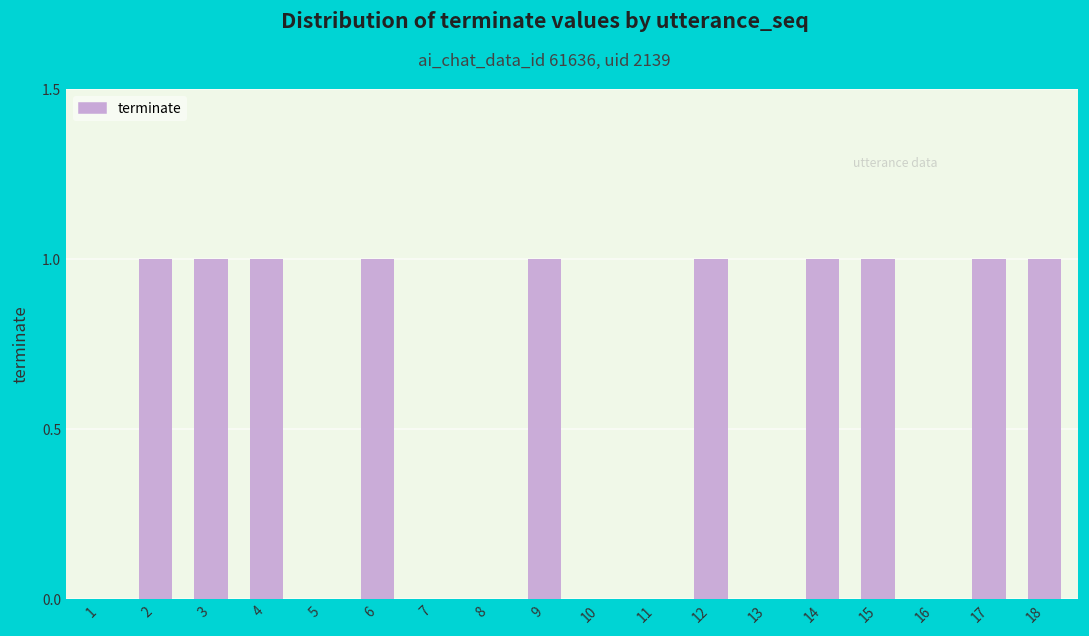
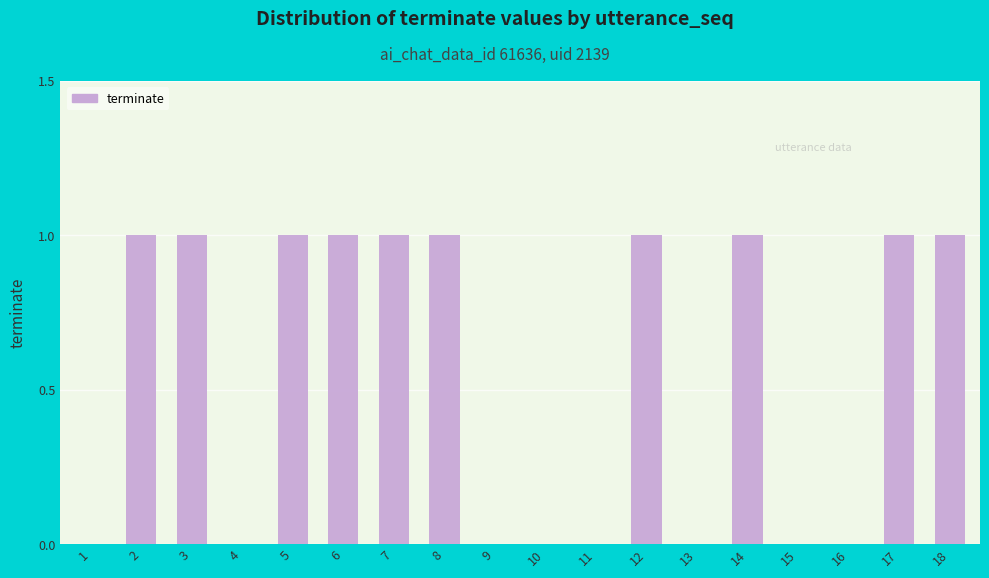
4: 1 -> 0
5: 0 -> 1
7: 0 -> 1
8: 0 -> 1
9: 1 -> 0
15: 1 -> 0
